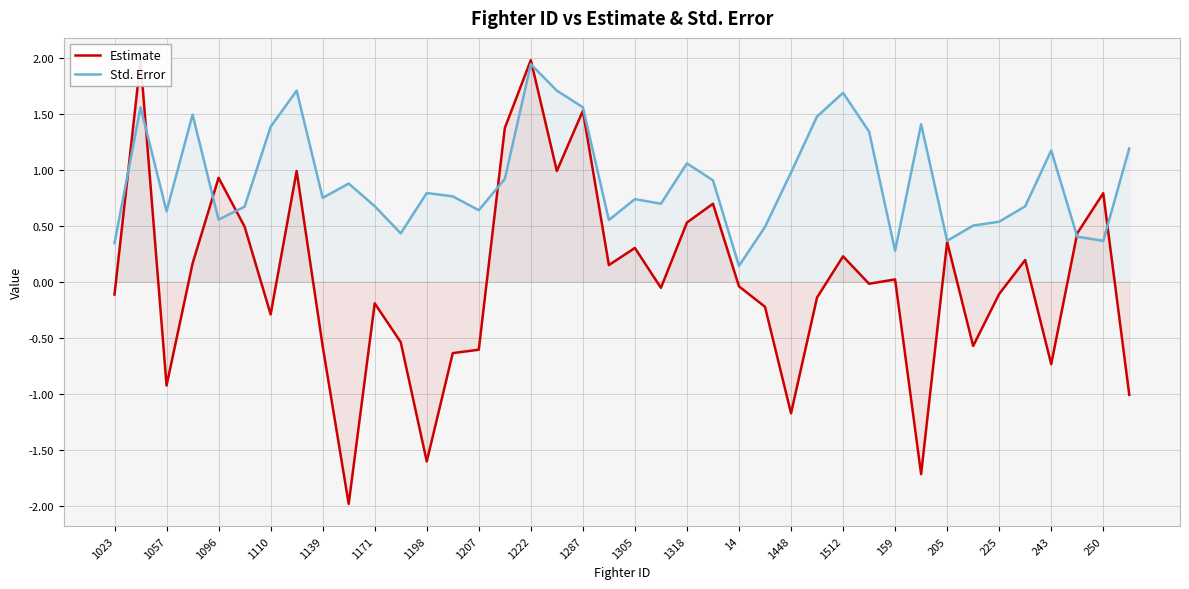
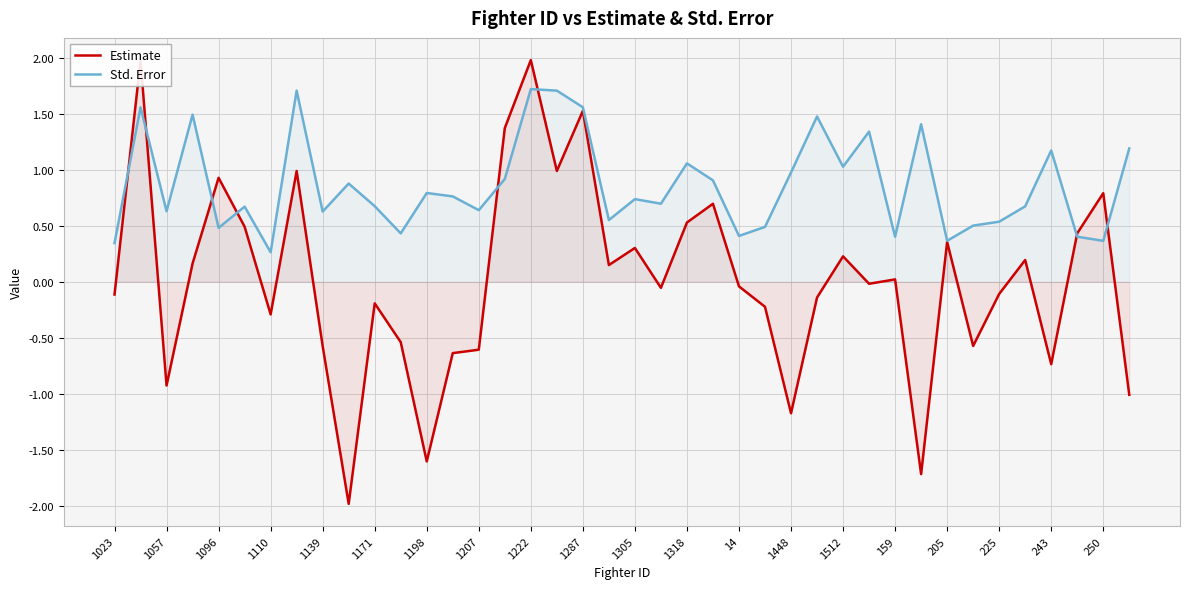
Std. Error, 1096: 0.56 -> 0.48
Std. Error, 1110: 1.39 -> 0.26
Std. Error, 1139: 0.75 -> 0.63
Std. Error, 1222: 1.94 -> 1.72
Std. Error, 14: 0.14 -> 0.41
Std. Error, 1512: 1.69 -> 1.03
Std. Error, 159: 0.28 -> 0.40
